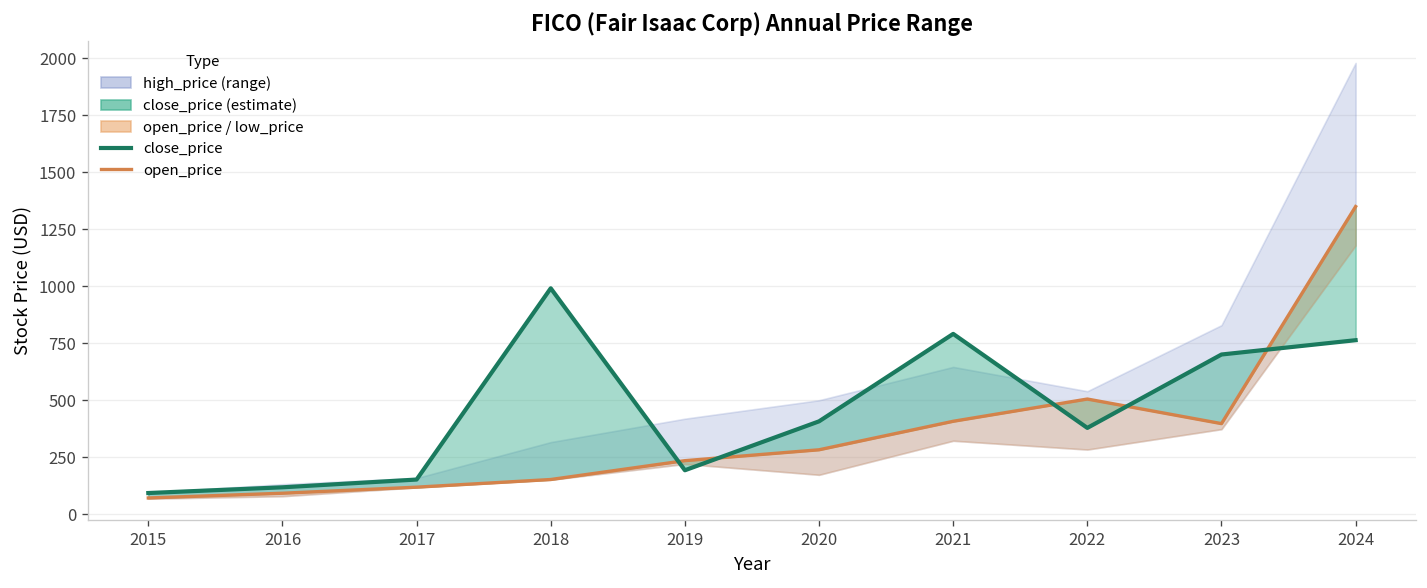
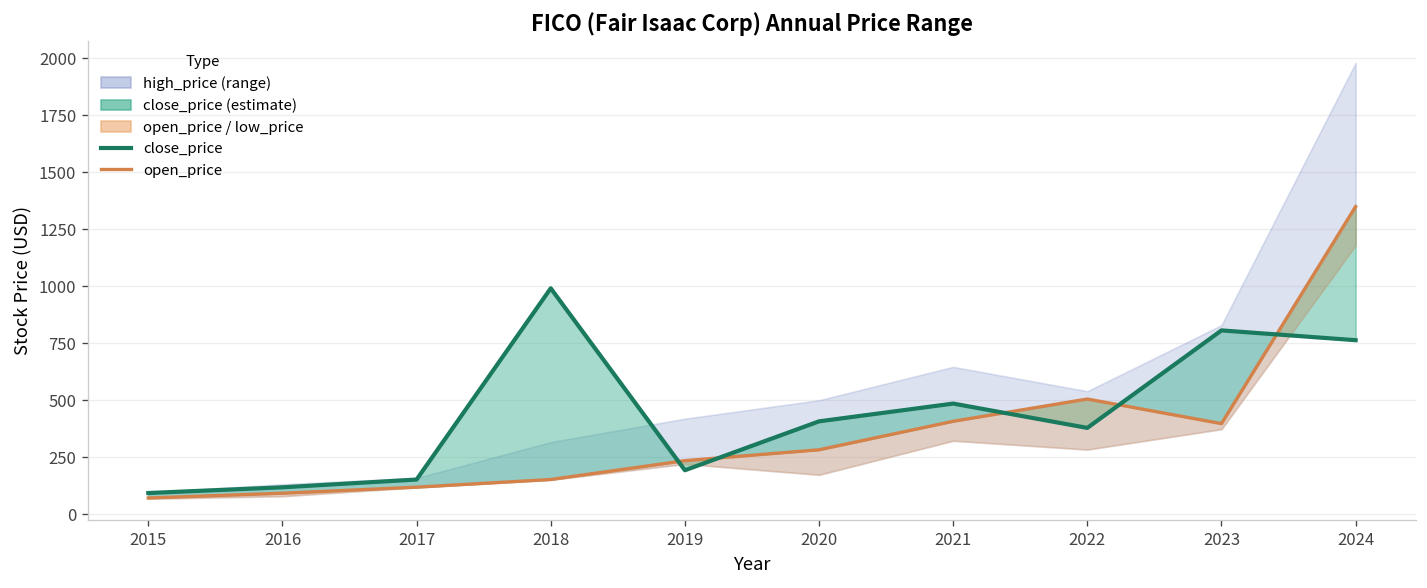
close_price, 2021: 790 -> 490
close_price, 2023: 700 -> 810
